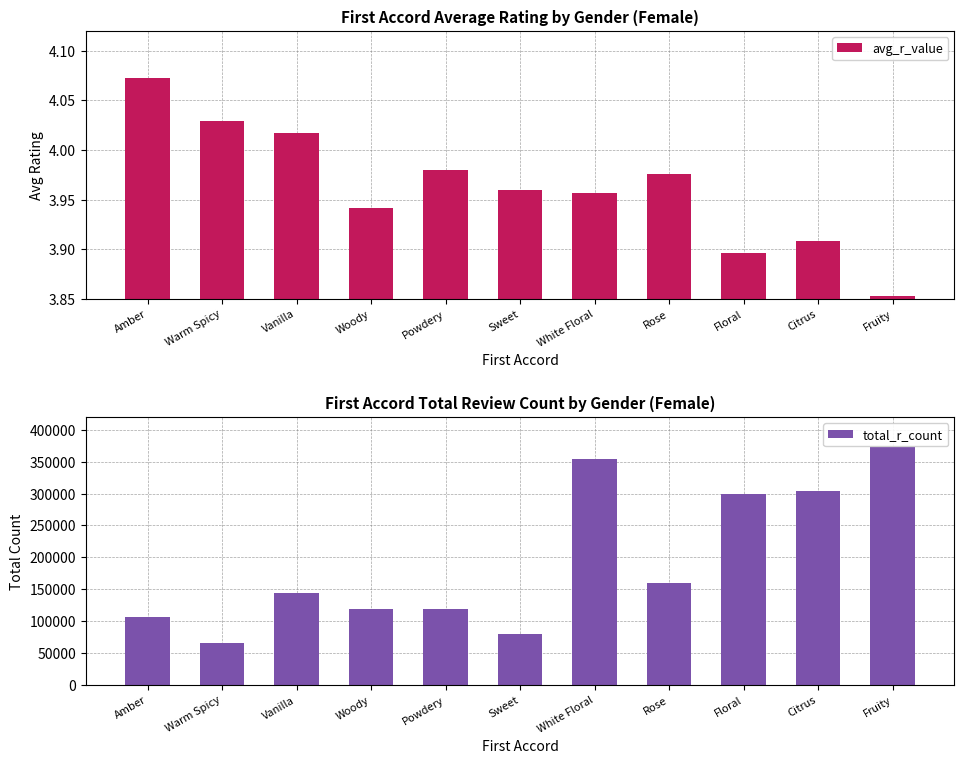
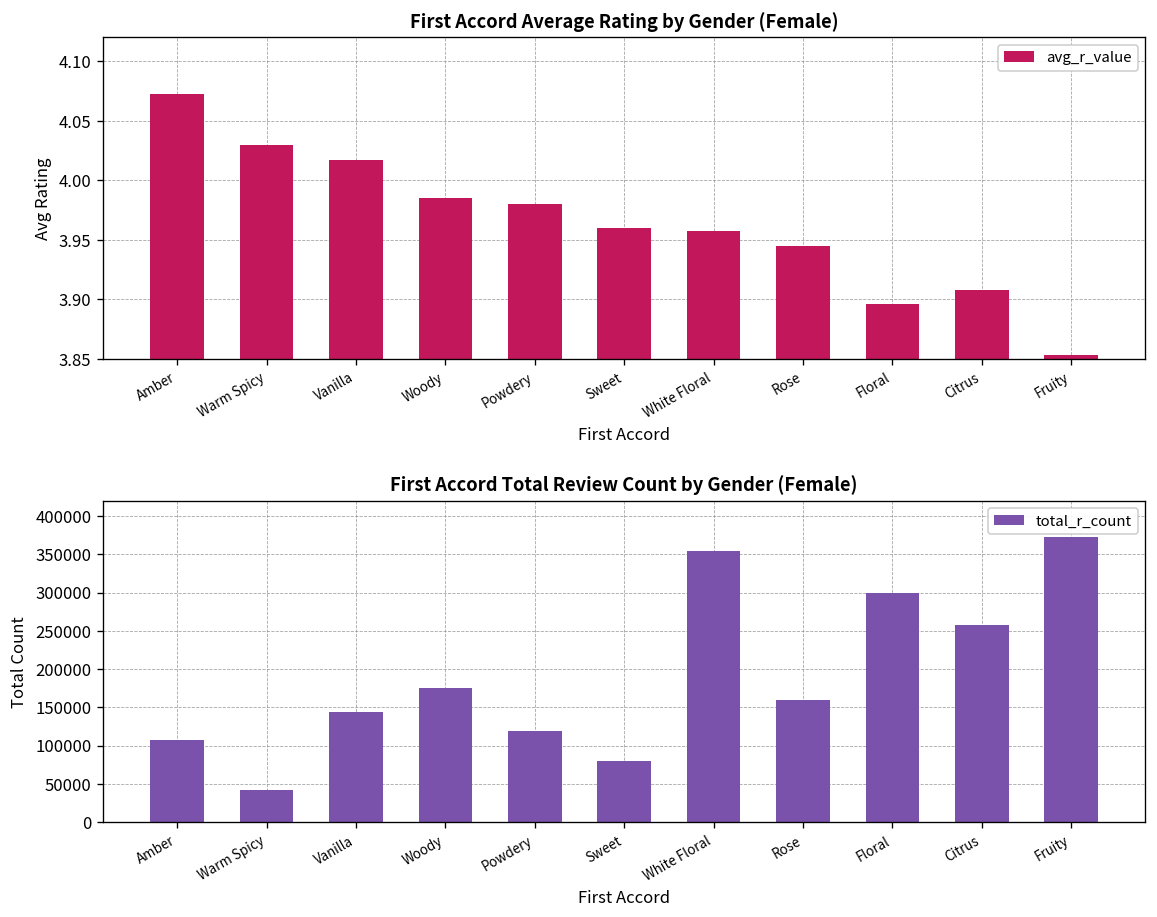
First Accord Average Rating by Gender (Female), Woody: 3.94 -> 3.98
First Accord Average Rating by Gender (Female), Rose: 3.98 -> 3.94
First Accord Total Review Count by Gender (Female), Warm Spicy: 70000 -> 40000
First Accord Total Review Count by Gender (Female), Woody: 120000 -> 170000
First Accord Total Review Count by Gender (Female), Citrus: 300000 -> 260000
